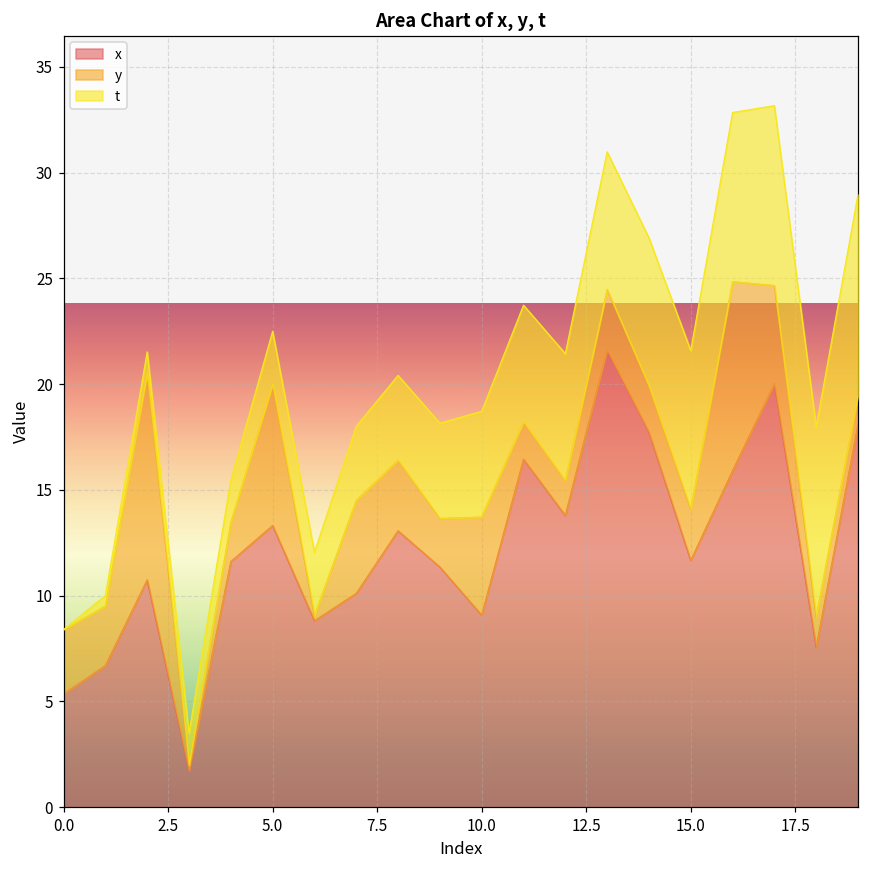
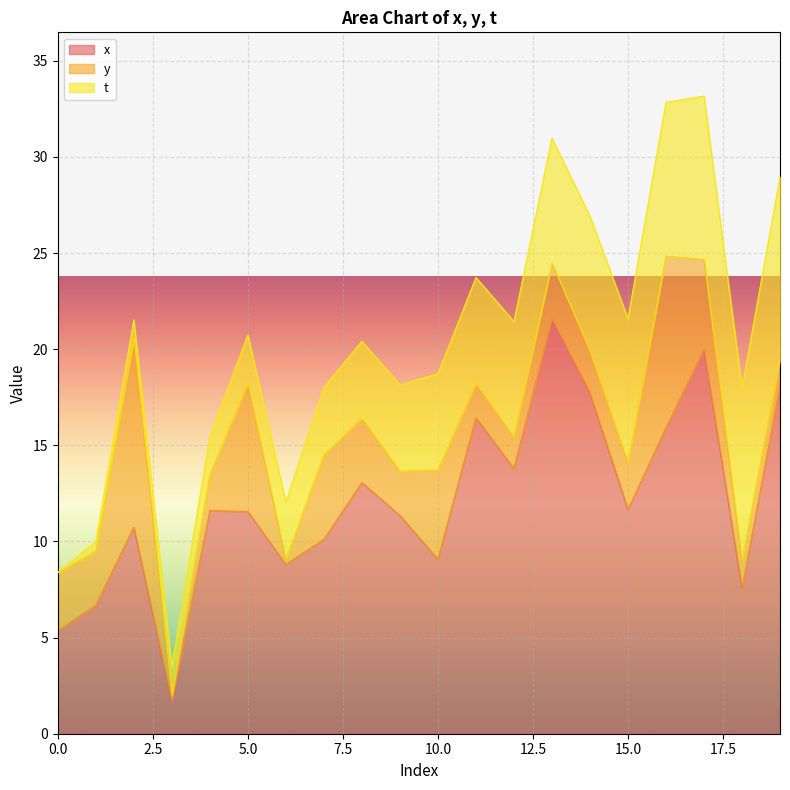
x, 5.0: 13.3 -> 11.6
